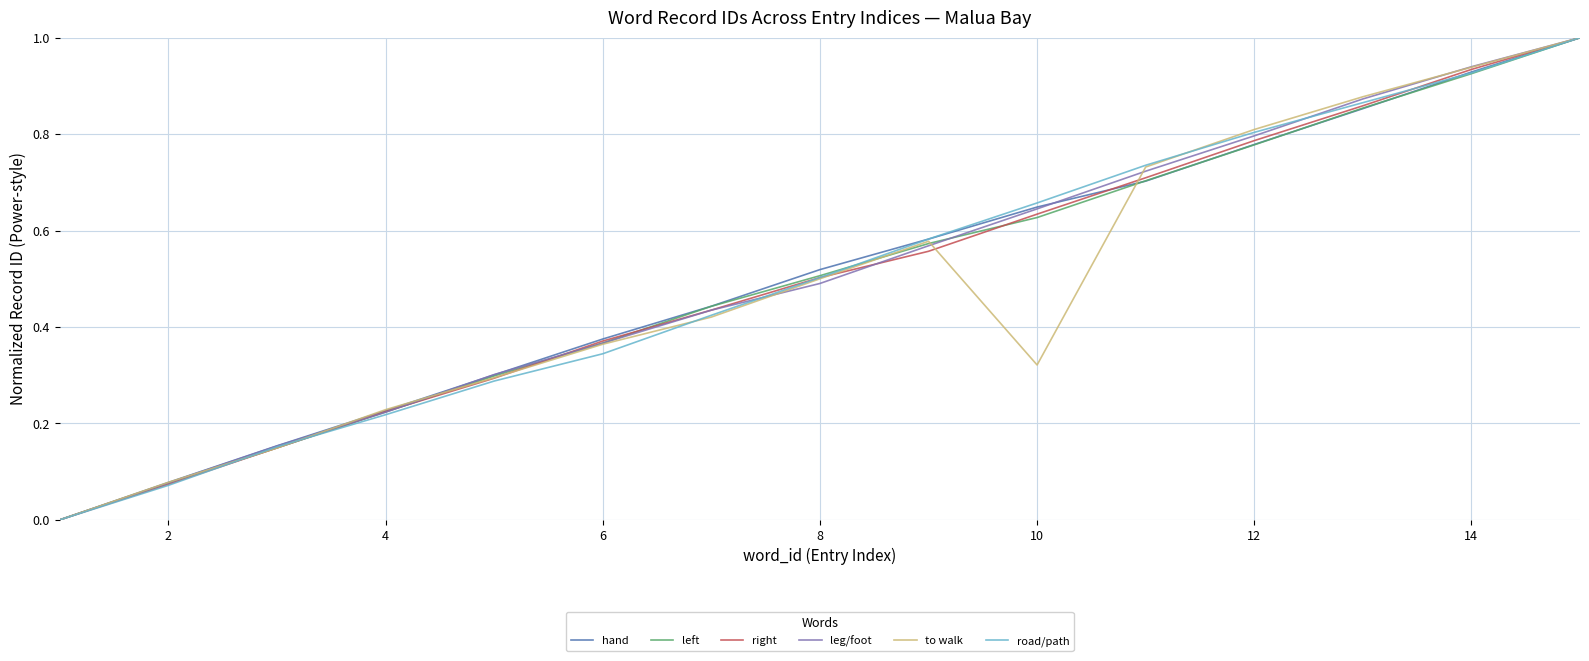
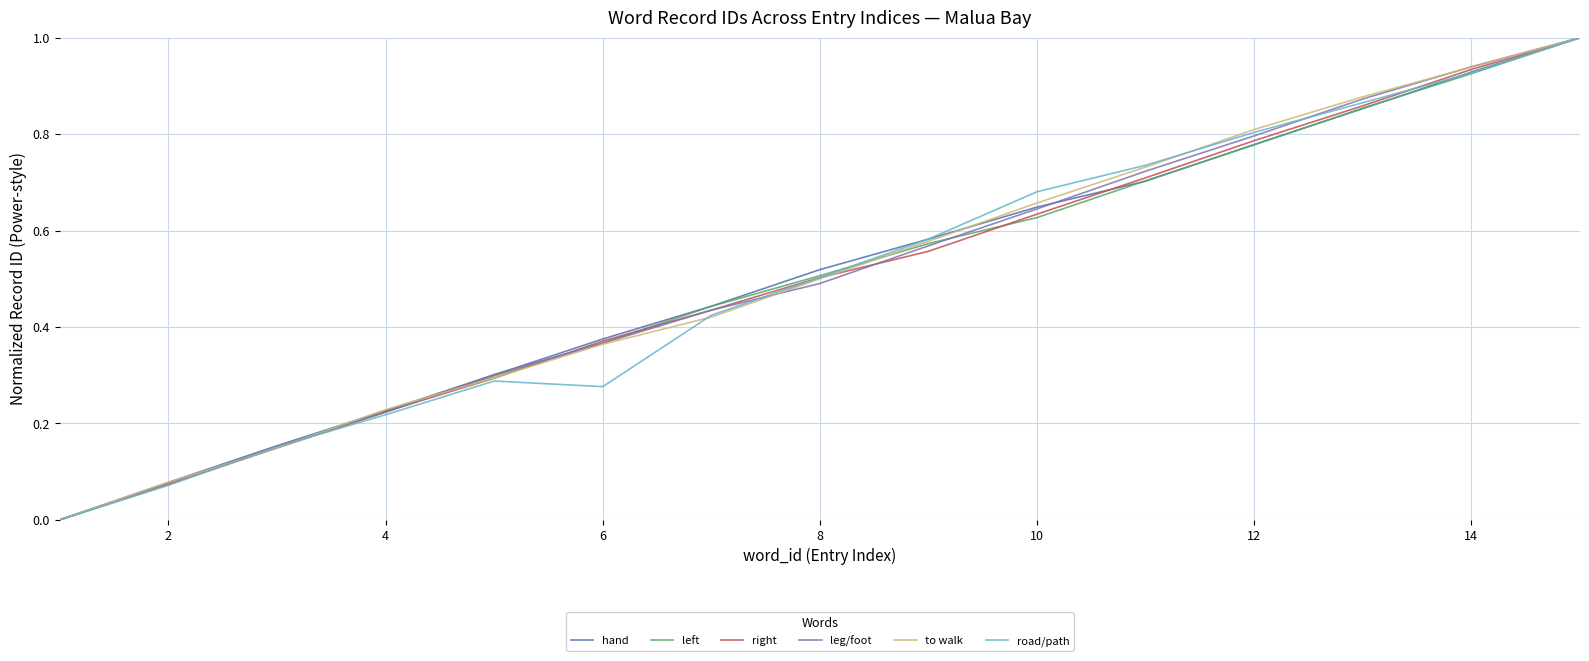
road/path, 6: 0.34 -> 0.28
to walk, 10: 0.32 -> 0.66
road/path, 10: 0.66 -> 0.68
